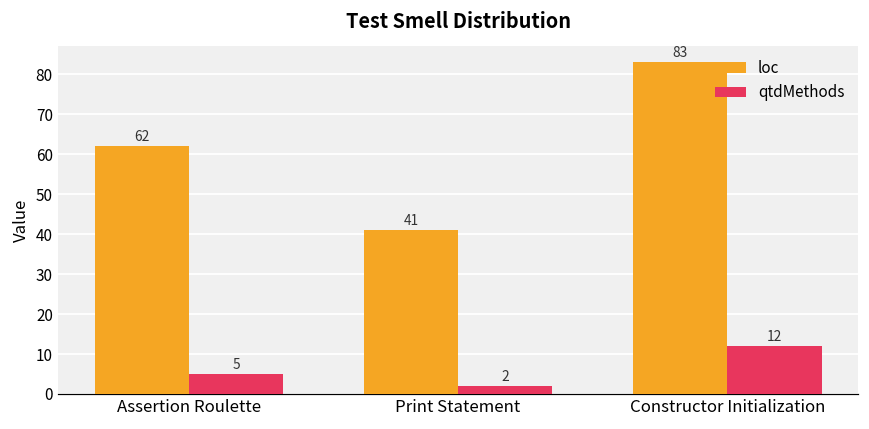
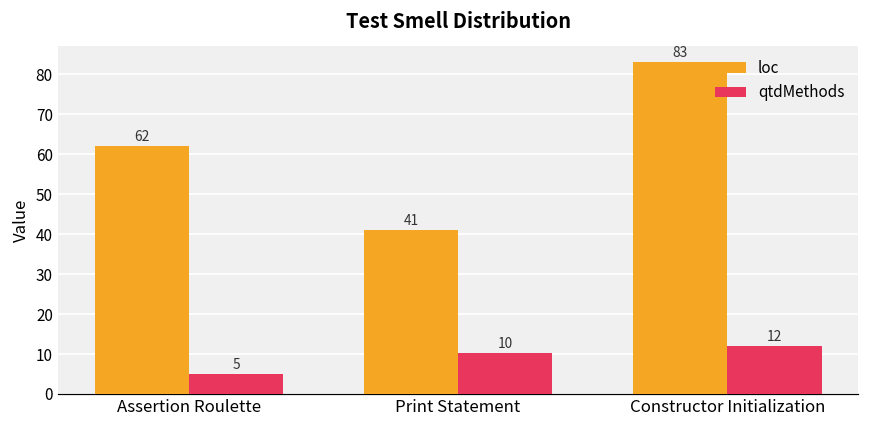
qtdMethods, Print Statement: 2 -> 10
